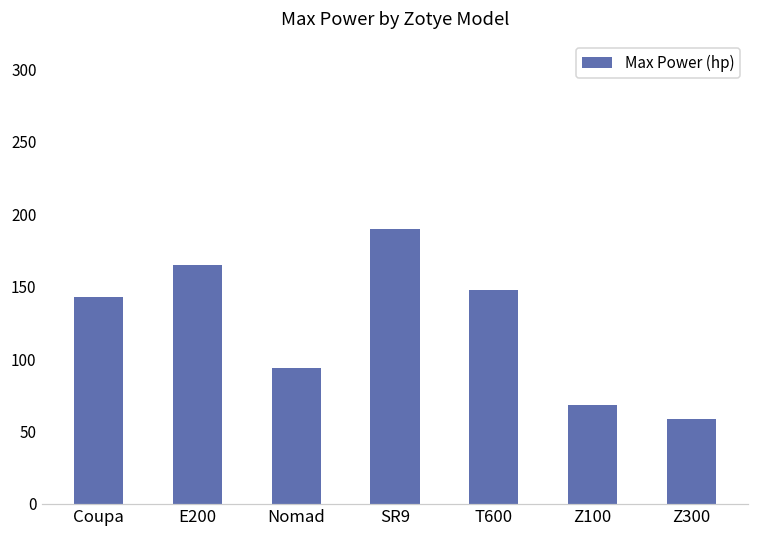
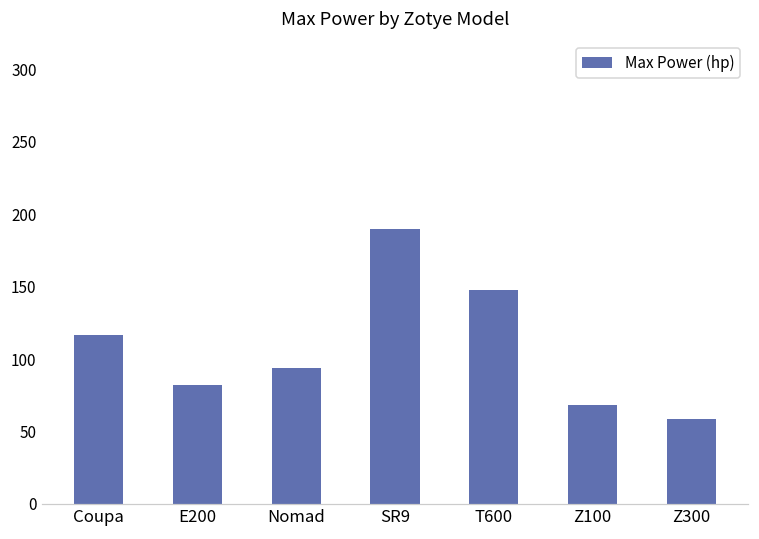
Coupa: 143 -> 117
E200: 165 -> 82
